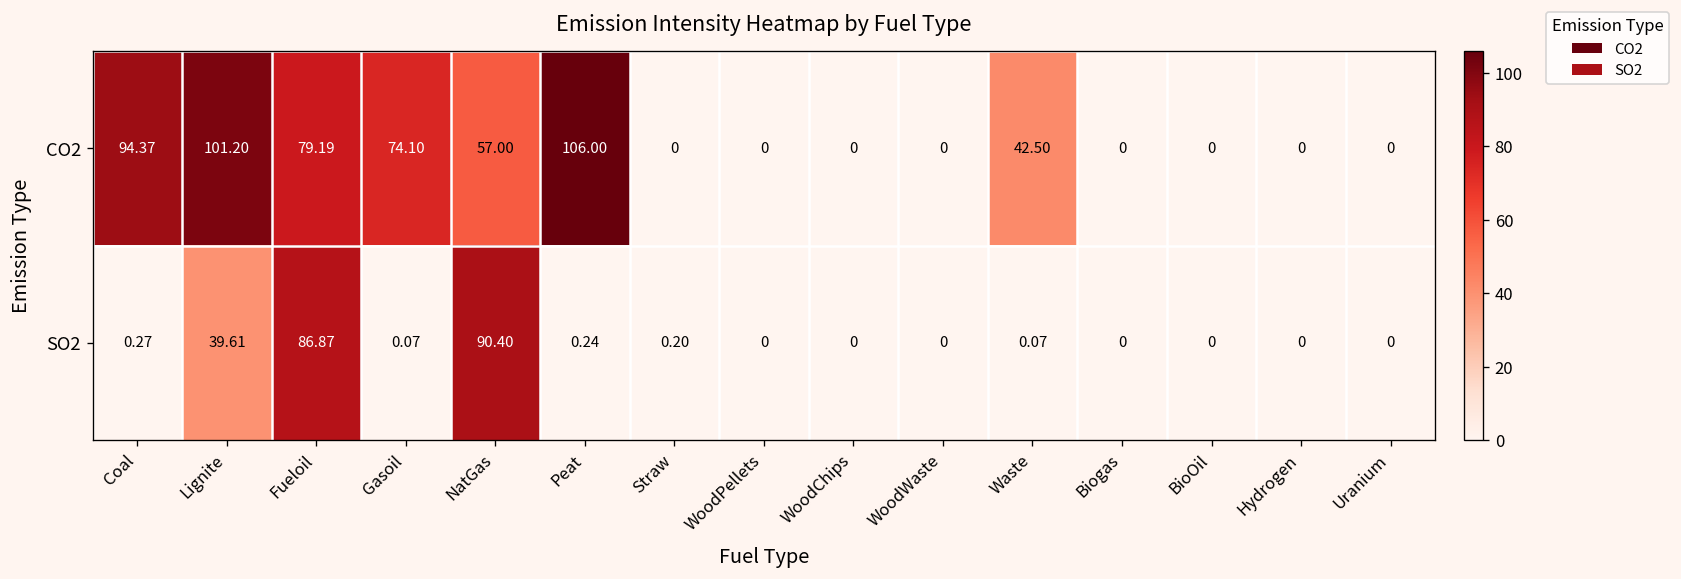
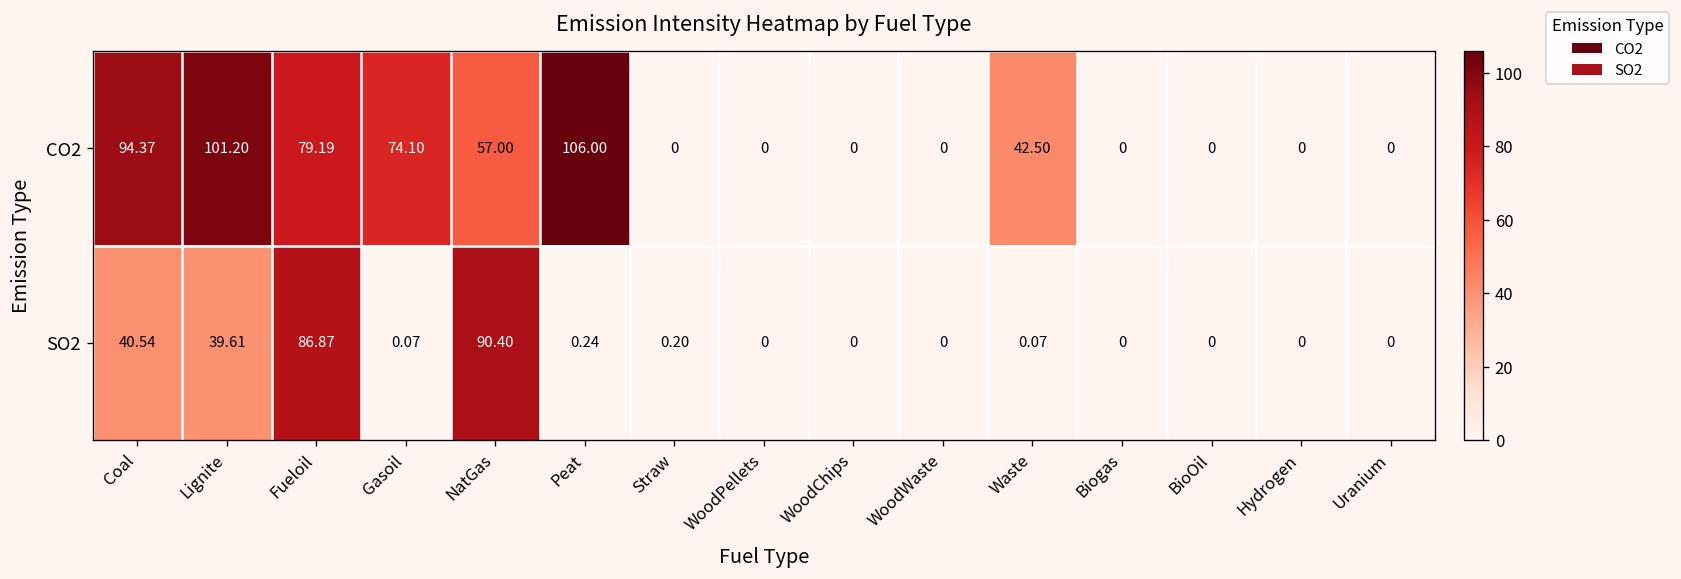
SO2, Coal: 0.27 -> 40.54
